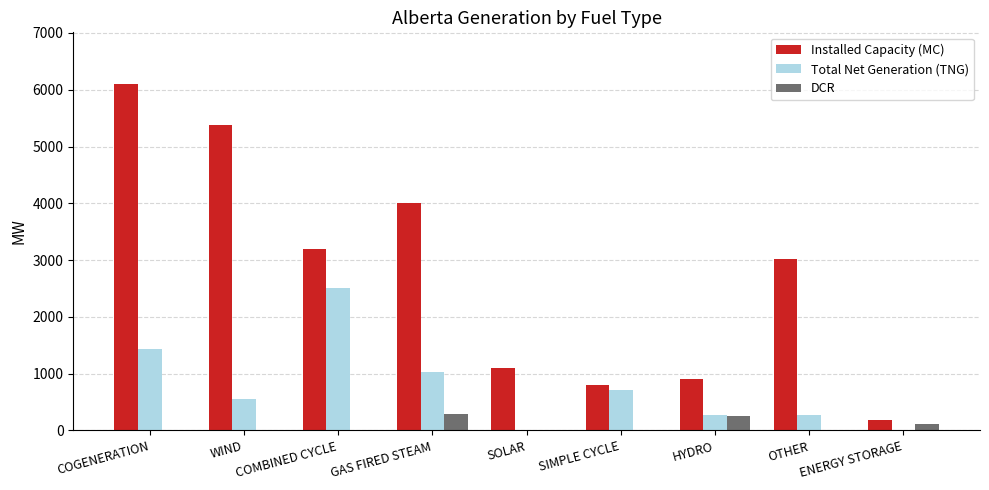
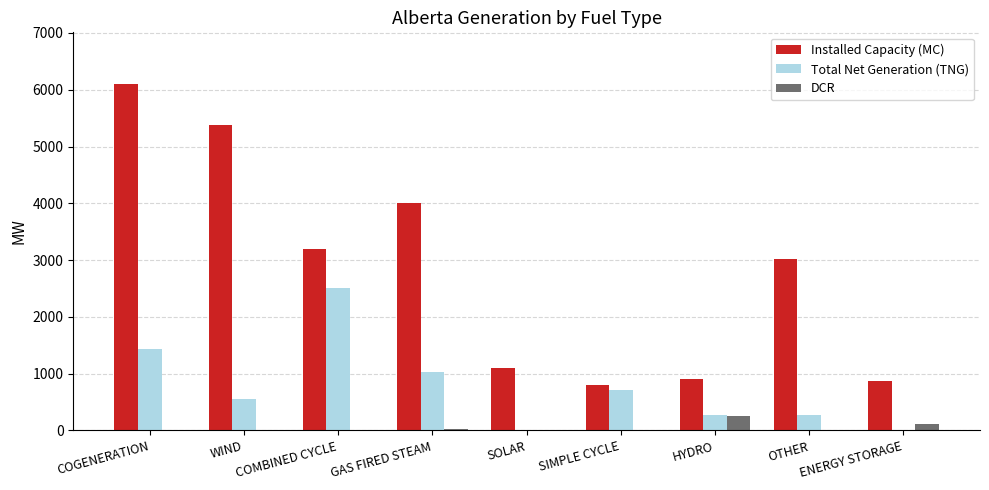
DCR, GAS FIRED STEAM: 300 -> 0
Installed Capacity (MC), ENERGY STORAGE: 200 -> 900
